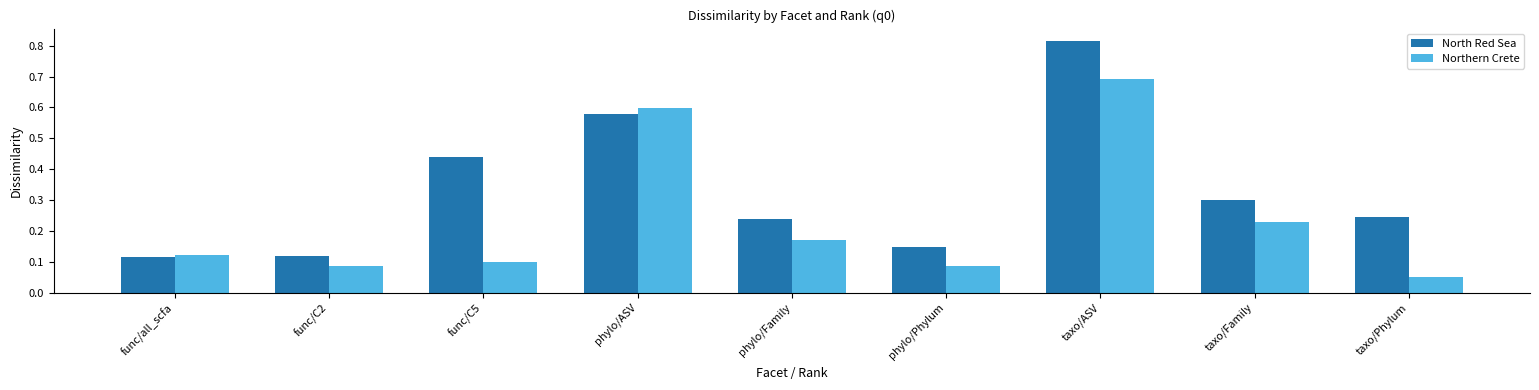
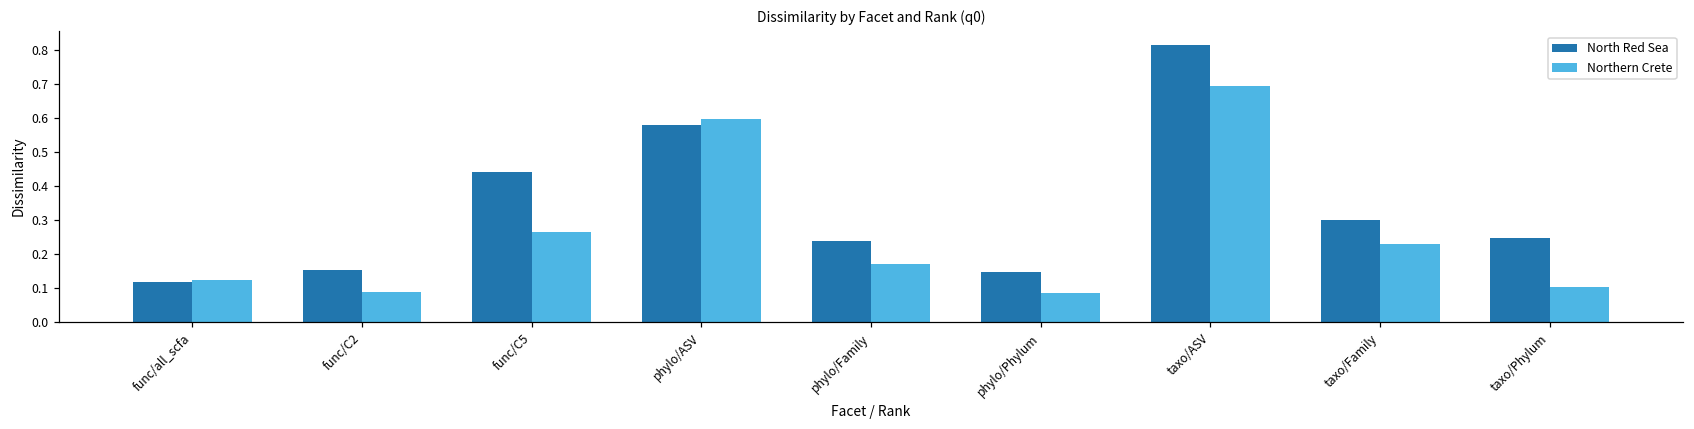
North Red Sea, func/C2: 0.12 -> 0.15
Northern Crete, func/C5: 0.10 -> 0.26
Northern Crete, taxo/Phylum: 0.05 -> 0.10
